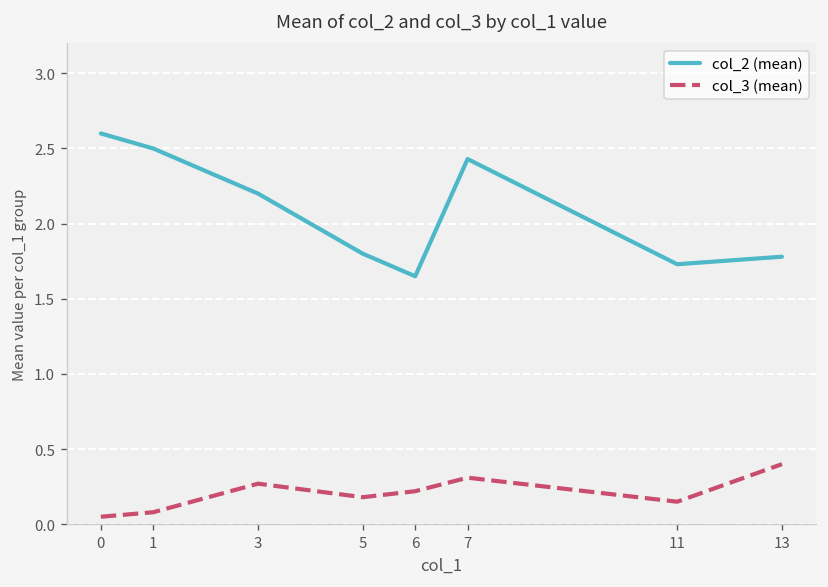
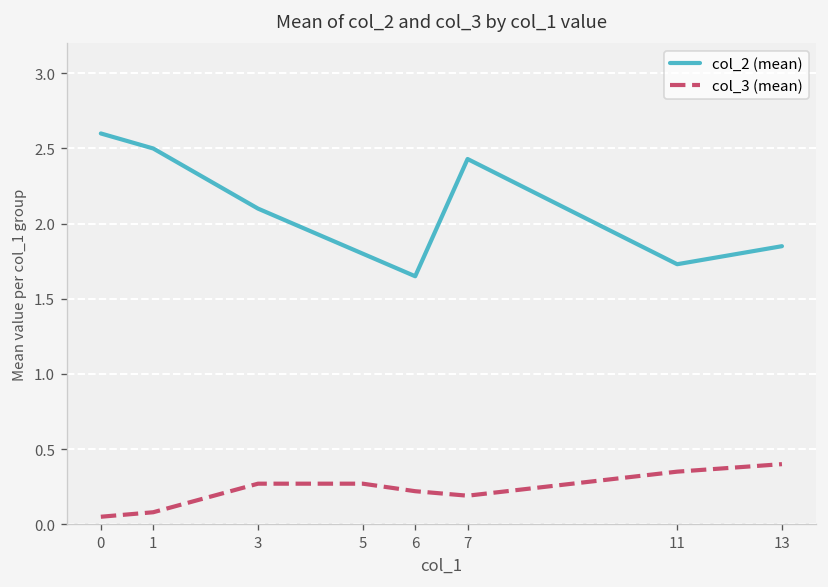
col_2 (mean), 3: 2.2 -> 2.1
col_3 (mean), 5: 0.18 -> 0.27
col_3 (mean), 7: 0.31 -> 0.19
col_3 (mean), 11: 0.15 -> 0.35
col_2 (mean), 13: 1.78 -> 1.85
